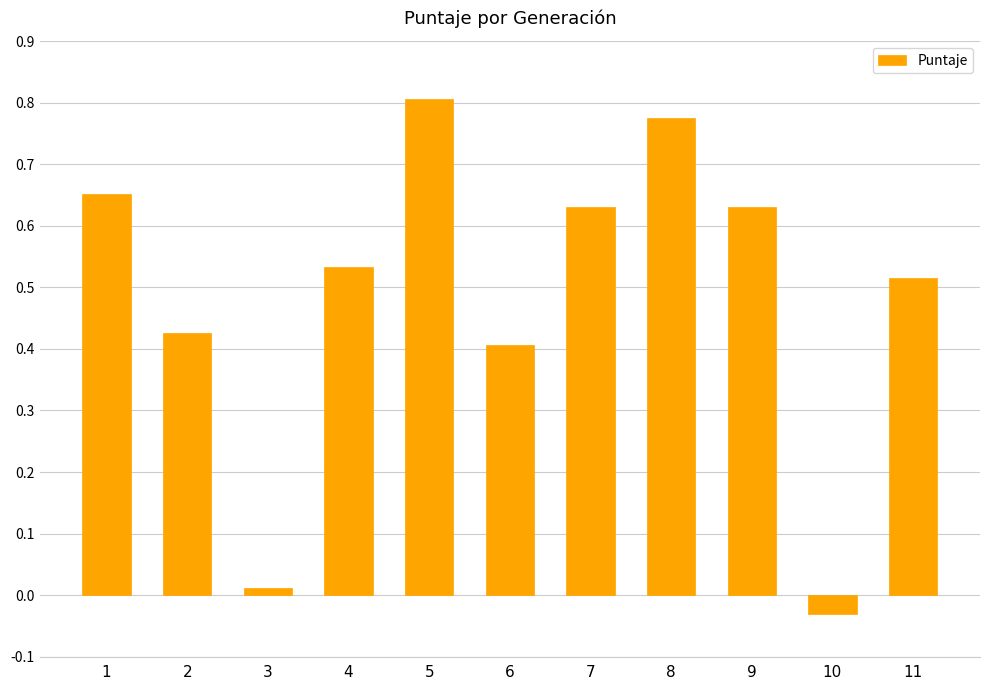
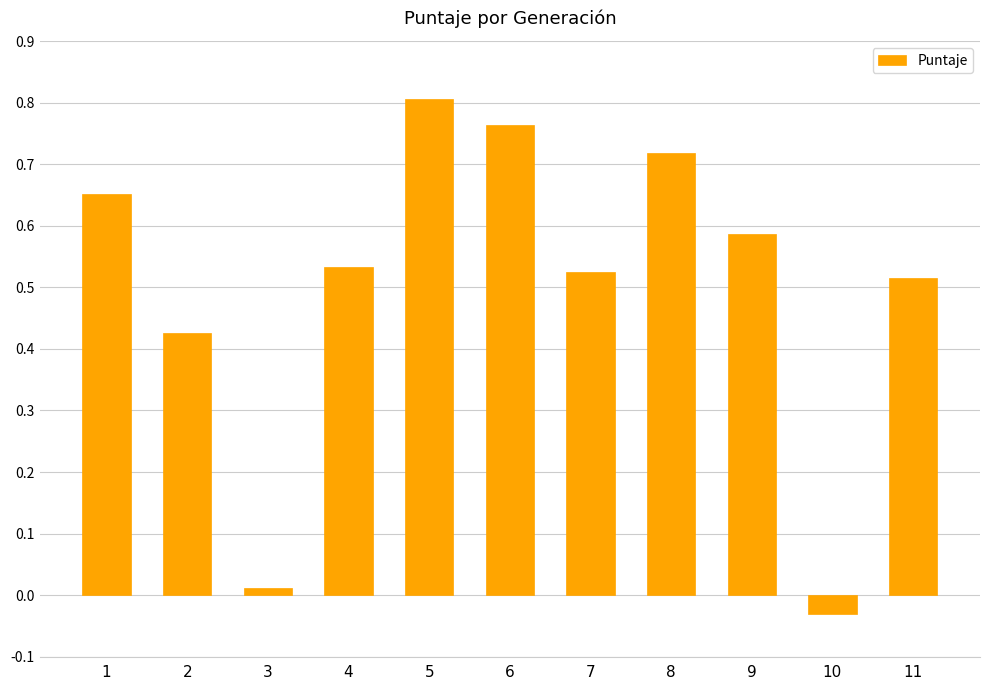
6: 0.41 -> 0.76
7: 0.63 -> 0.52
8: 0.78 -> 0.72
9: 0.63 -> 0.59
